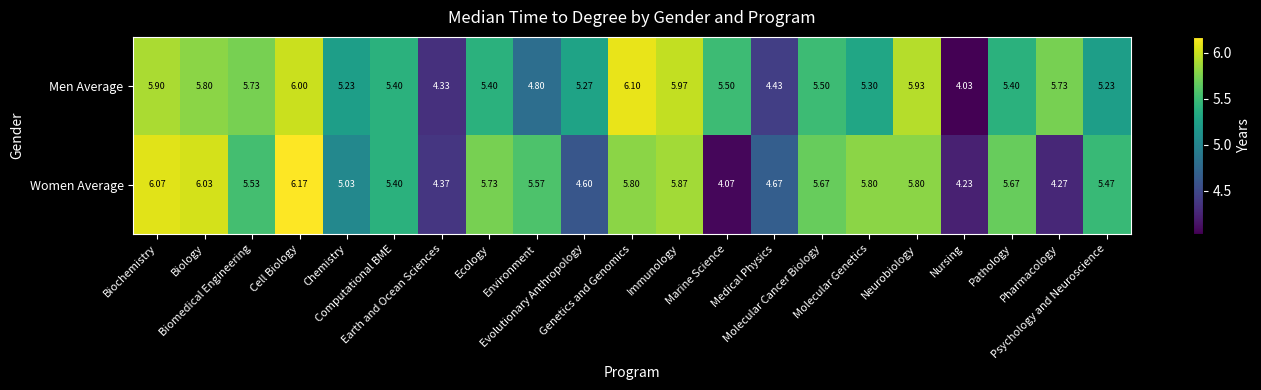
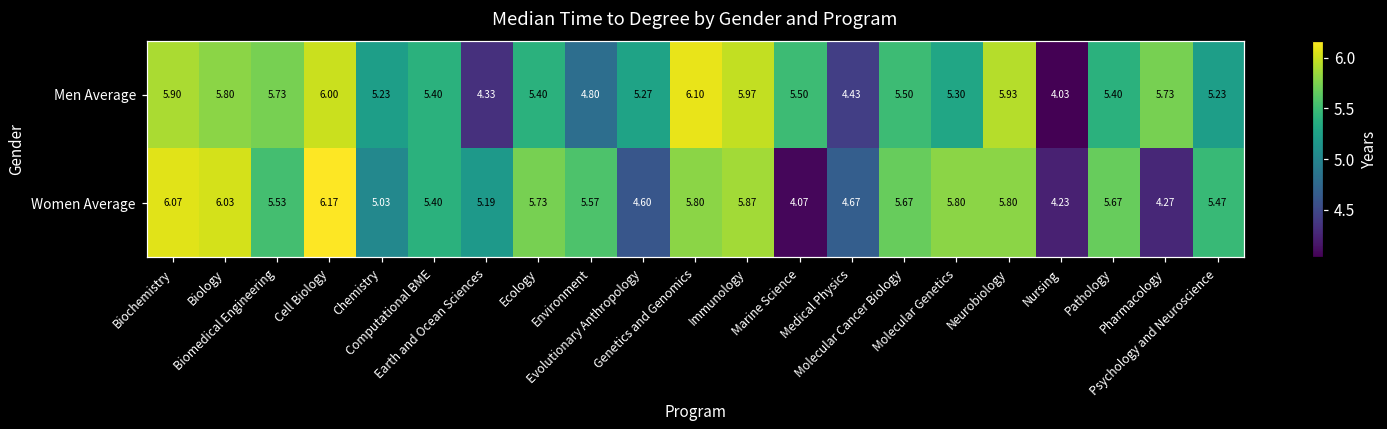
Women Average, Earth and Ocean Sciences: 4.37 -> 5.19
